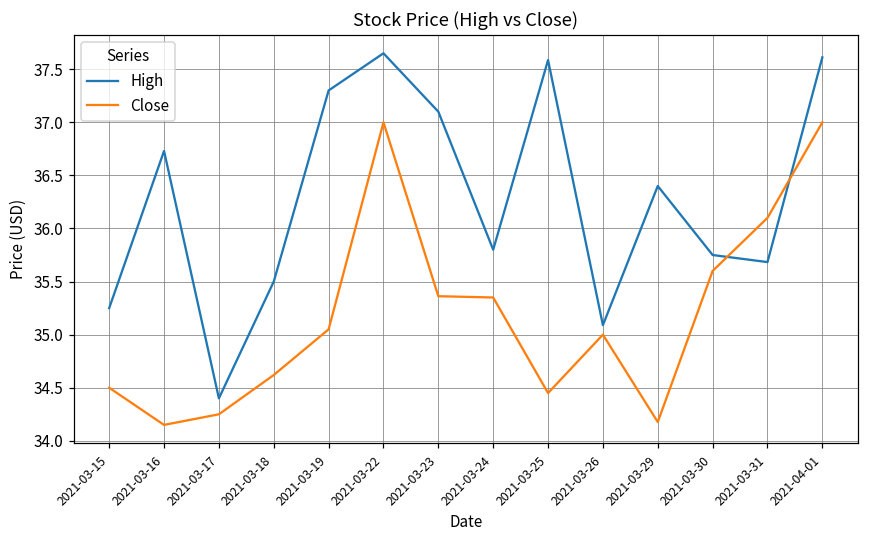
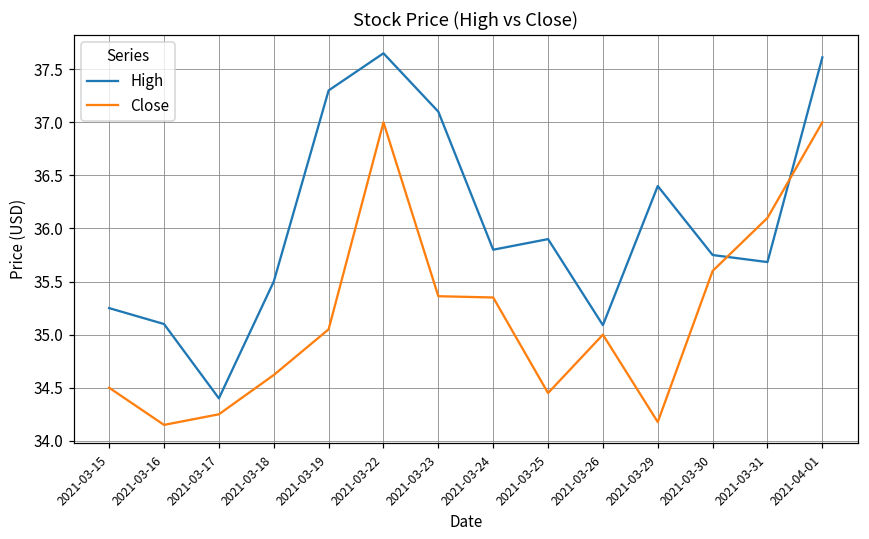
High, 2021-03-16: 36.7 -> 35.1
High, 2021-03-25: 37.6 -> 35.9
